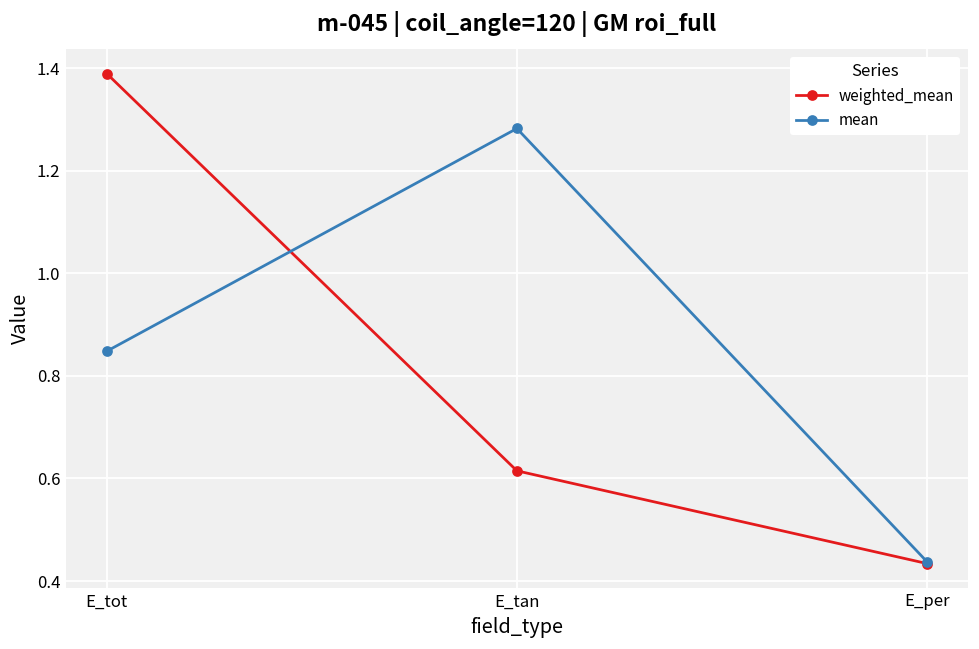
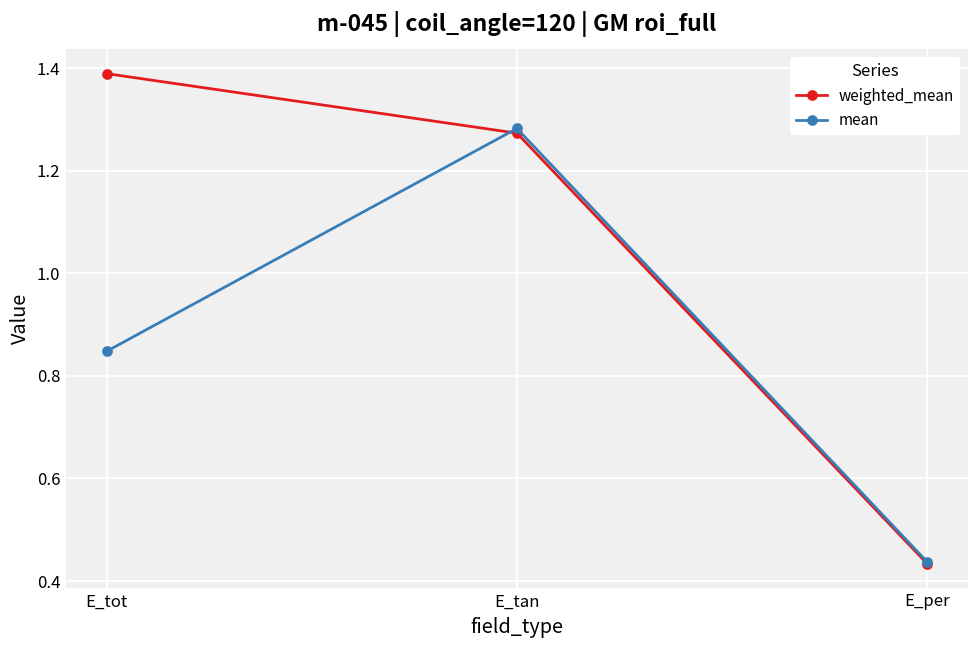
weighted_mean, E_tan: 0.61 -> 1.27
